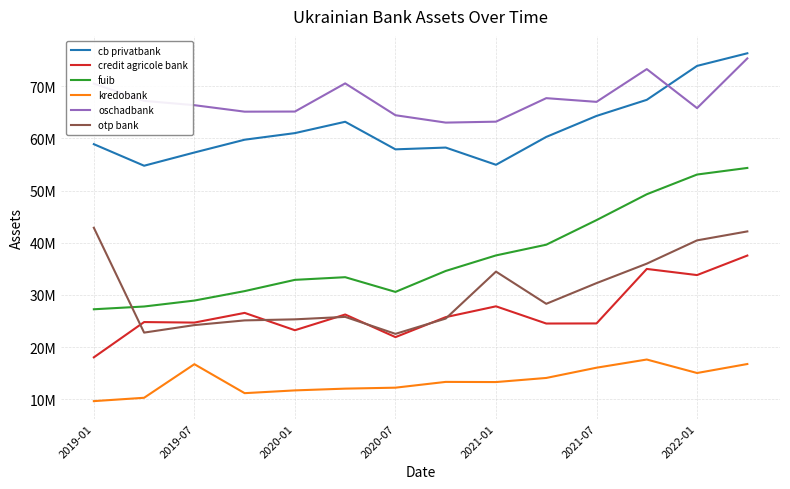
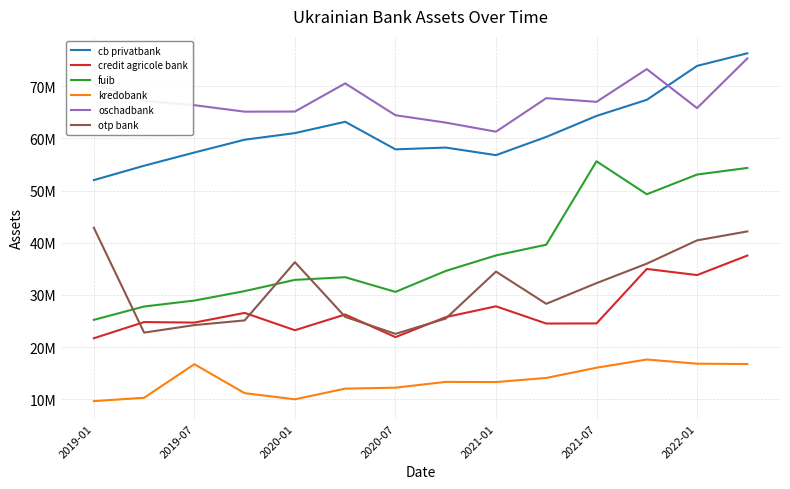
cb privatbank, 2019-01: 59000000 -> 52000000
credit agricole bank, 2019-01: 18000000 -> 22000000
fuib, 2019-01: 27000000 -> 25000000
kredobank, 2020-01: 12000000 -> 10000000
otp bank, 2020-01: 25000000 -> 36000000
cb privatbank, 2021-01: 55000000 -> 57000000
oschadbank, 2021-01: 63000000 -> 61000000
fuib, 2021-07: 44000000 -> 56000000
kredobank, 2022-01: 15000000 -> 17000000
